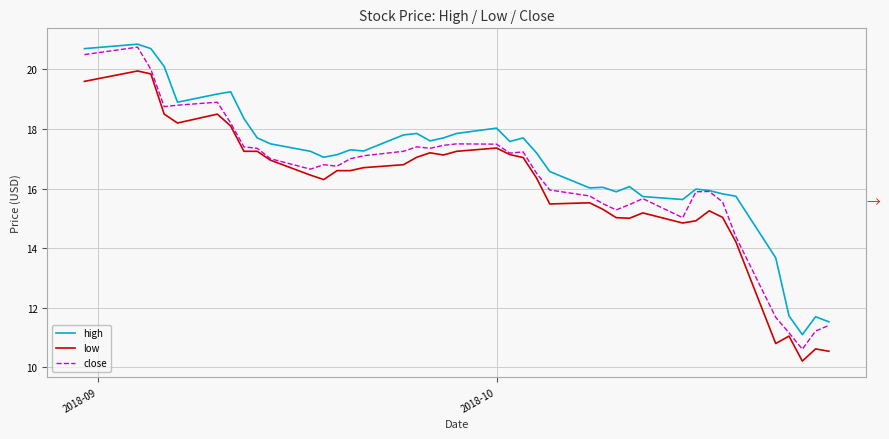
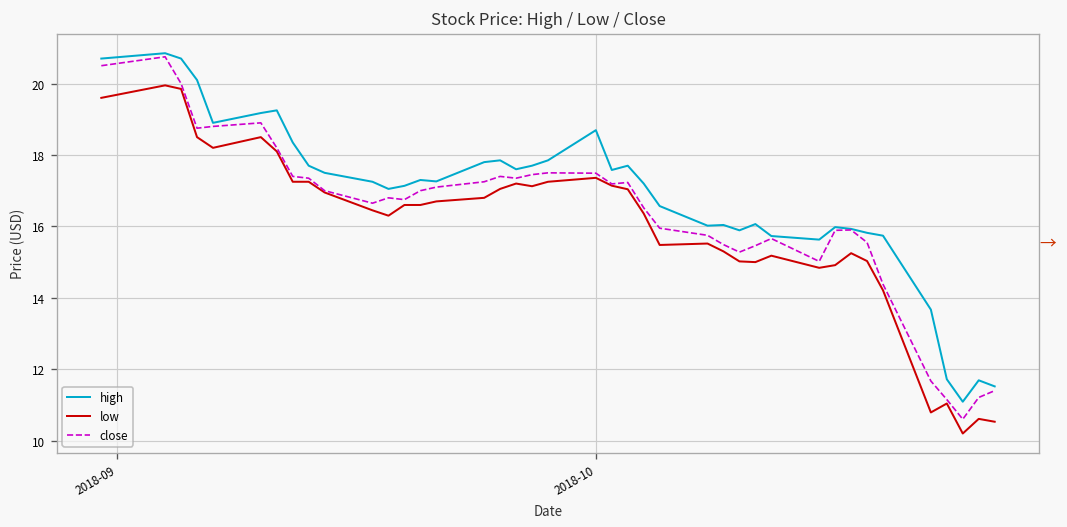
high, 2018-10: 18.0 -> 18.7
